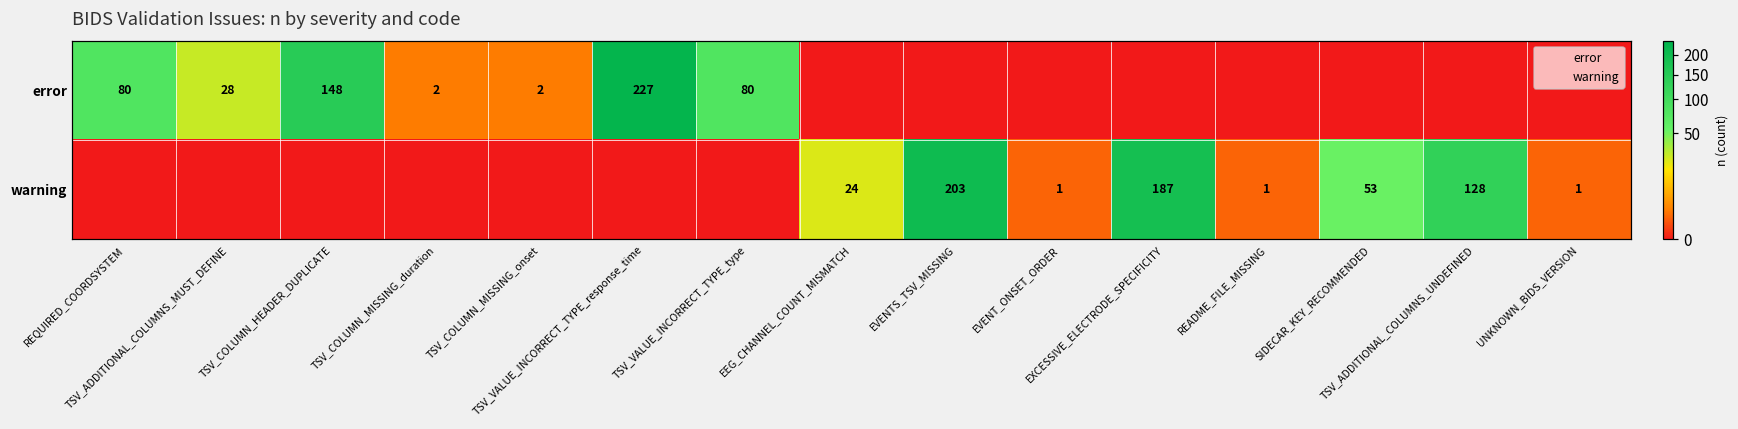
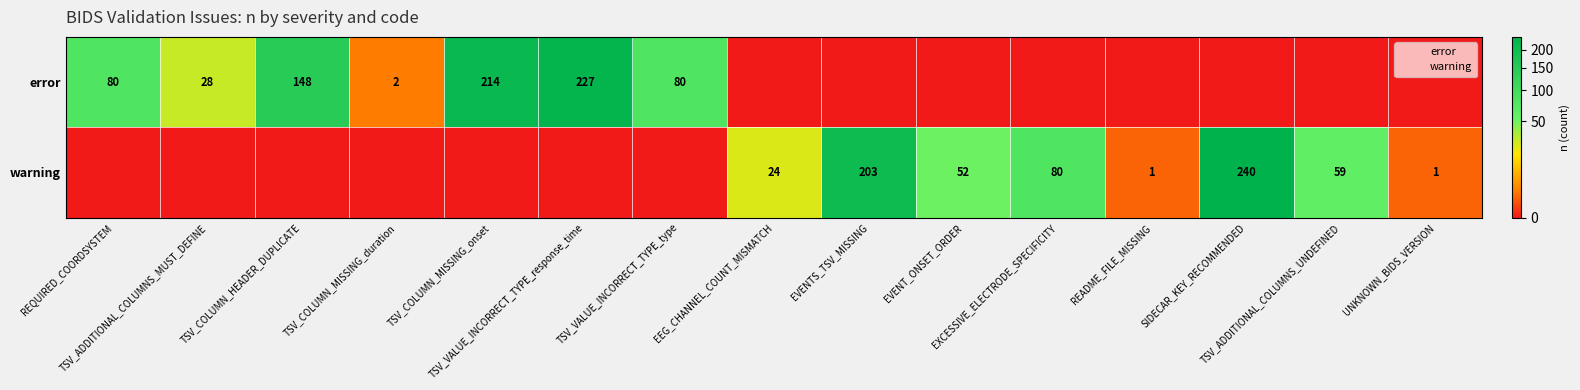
error, TSV_COLUMN_MISSING_onset: 2 -> 214
warning, EVENT_ONSET_ORDER: 1 -> 52
warning, EXCESSIVE_ELECTRODE_SPECIFICITY: 187 -> 80
warning, SIDECAR_KEY_RECOMMENDED: 53 -> 240
warning, TSV_ADDITIONAL_COLUMNS_UNDEFINED: 128 -> 59
